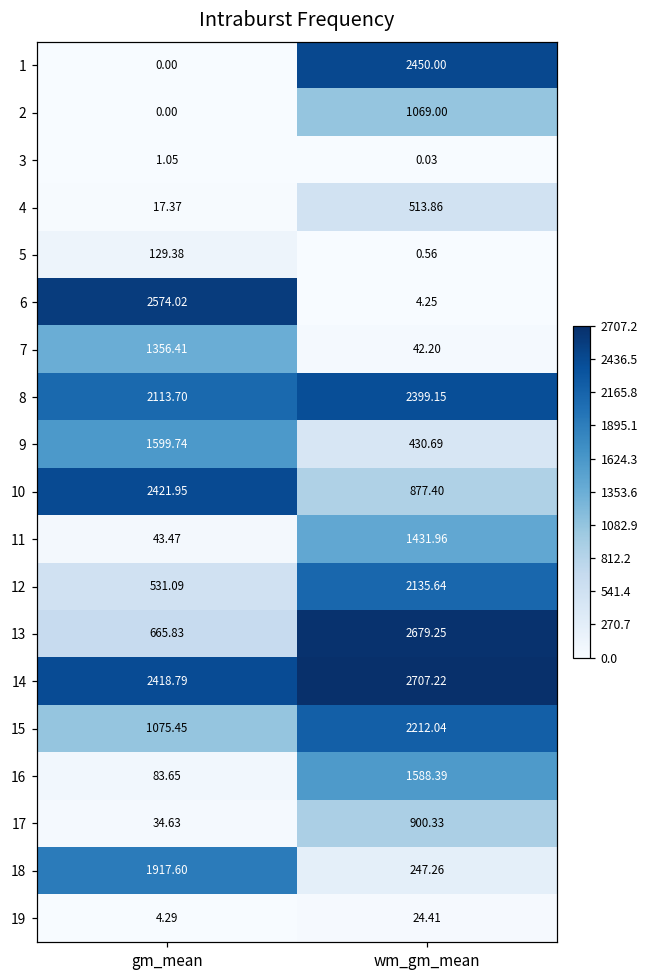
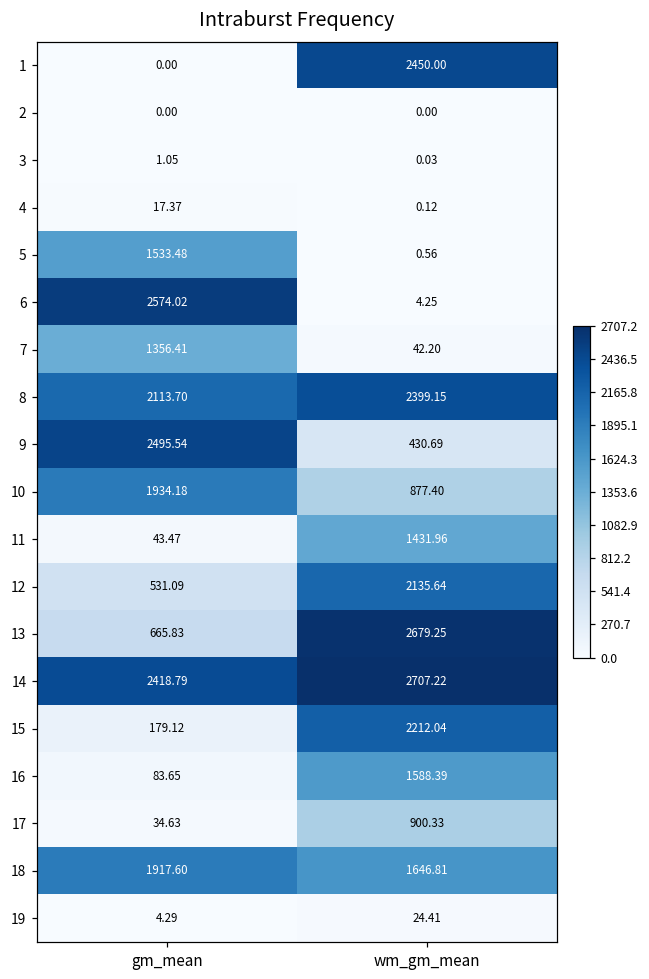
2, wm_gm_mean: 1069.00 -> 0.00
4, wm_gm_mean: 513.86 -> 0.12
5, gm_mean: 129.38 -> 1533.48
9, gm_mean: 1599.74 -> 2495.54
10, gm_mean: 2421.95 -> 1934.18
15, gm_mean: 1075.45 -> 179.12
18, wm_gm_mean: 247.26 -> 1646.81
